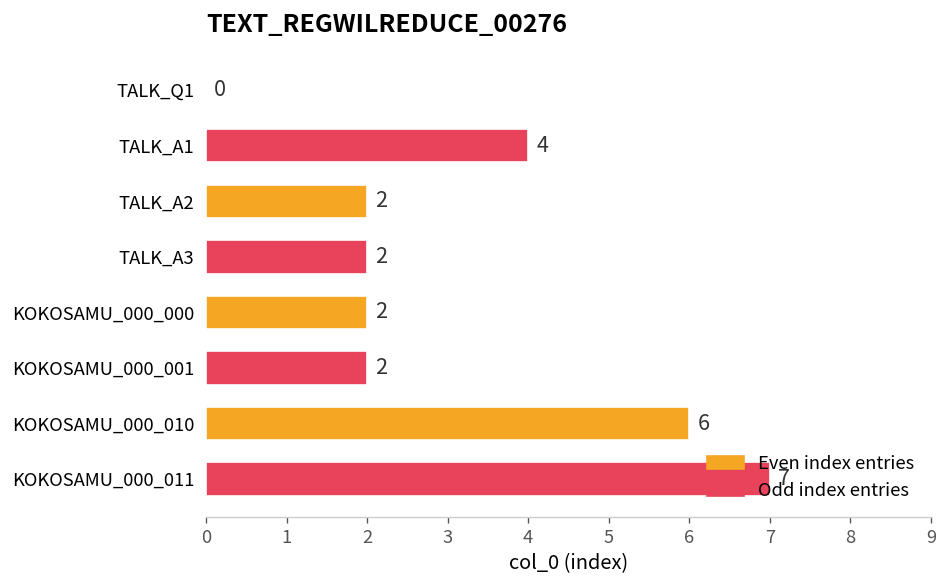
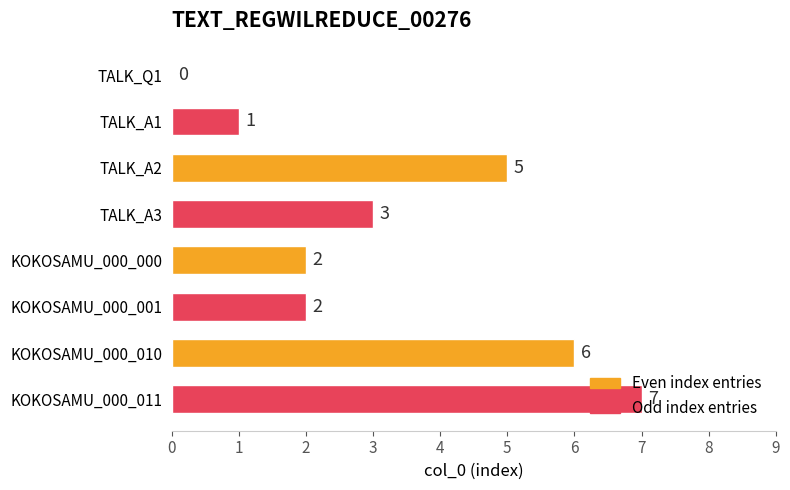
TALK_A1: 4 -> 1
TALK_A2: 2 -> 5
TALK_A3: 2 -> 3
